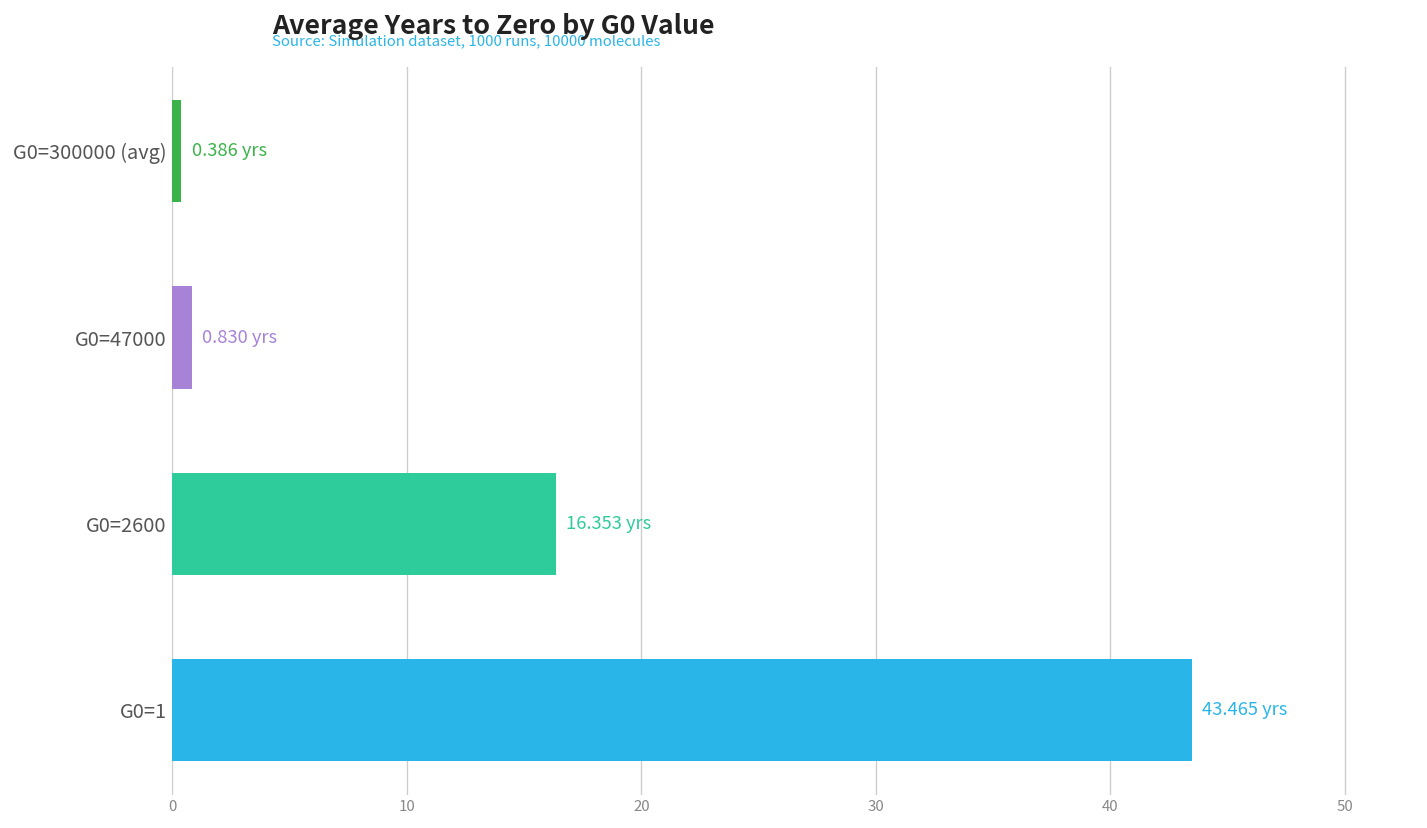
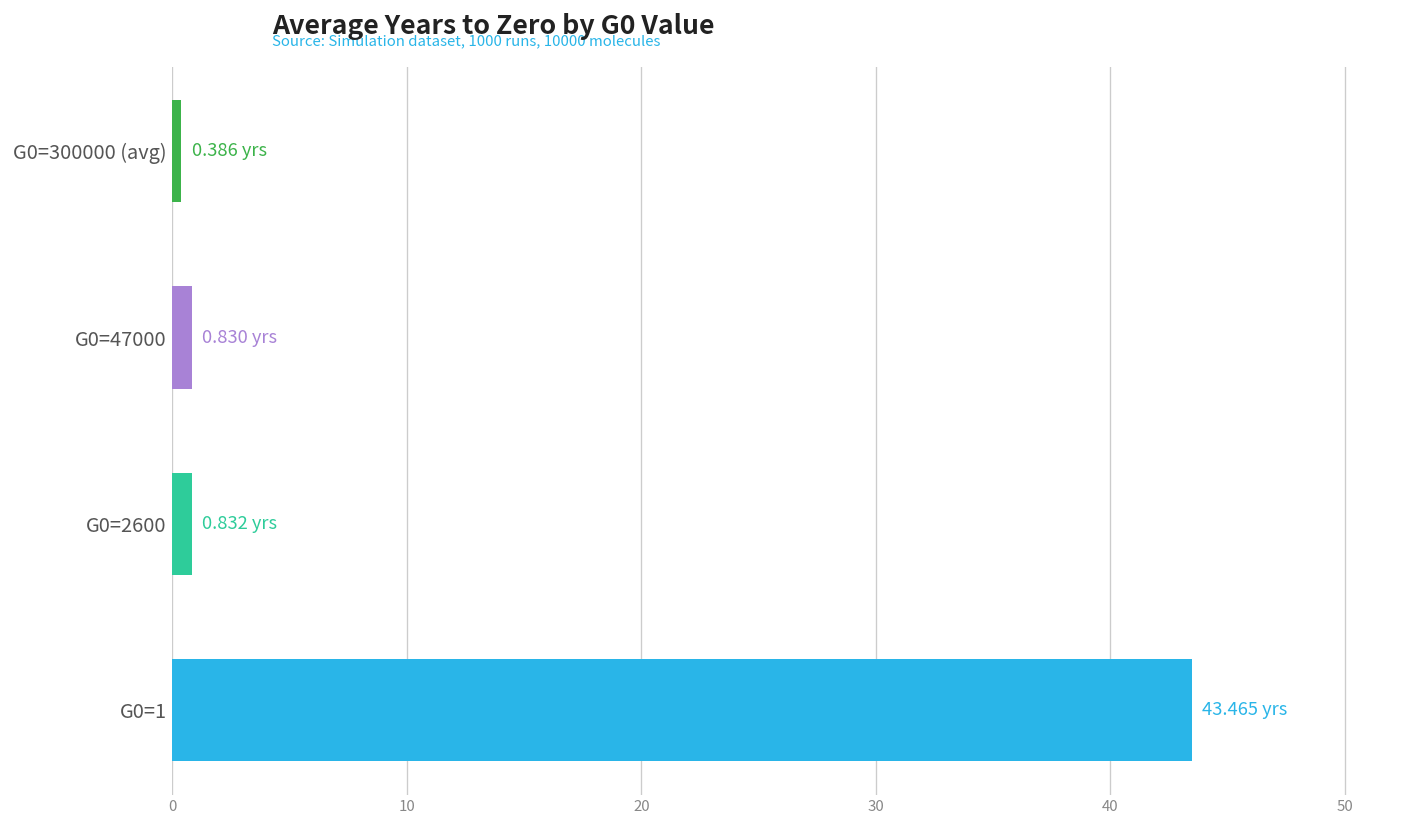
G0=2600: 16.353 -> 0.832
